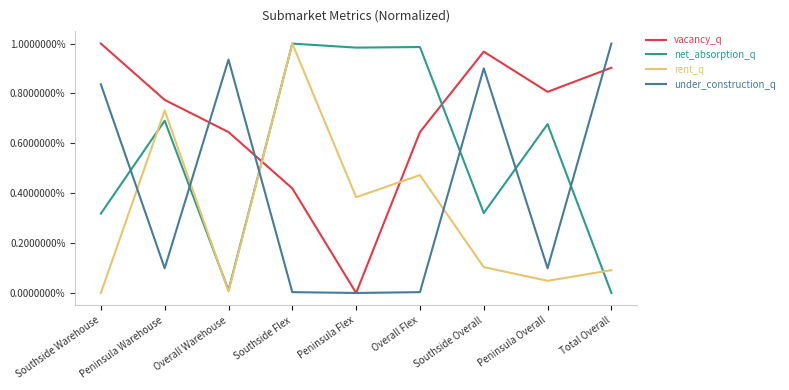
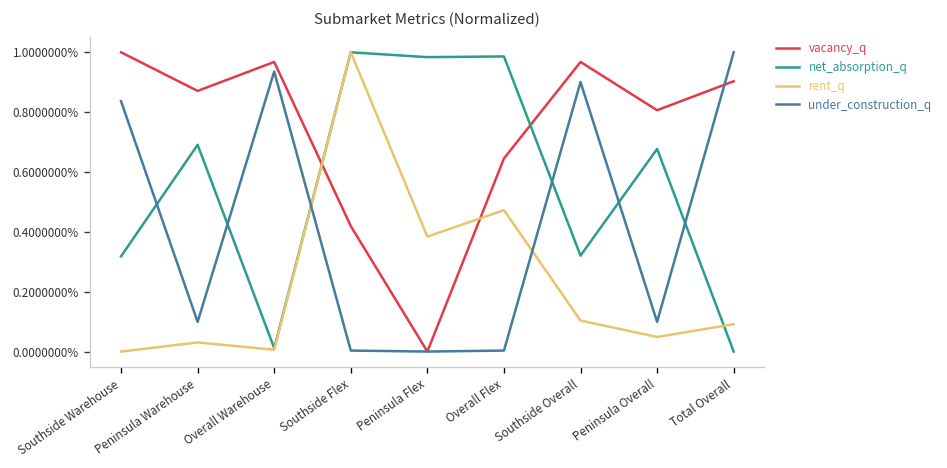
vacancy_q, Peninsula Warehouse: 0.77% -> 0.87%
rent_q, Peninsula Warehouse: 0.73% -> 0.03%
vacancy_q, Overall Warehouse: 0.65% -> 0.97%
